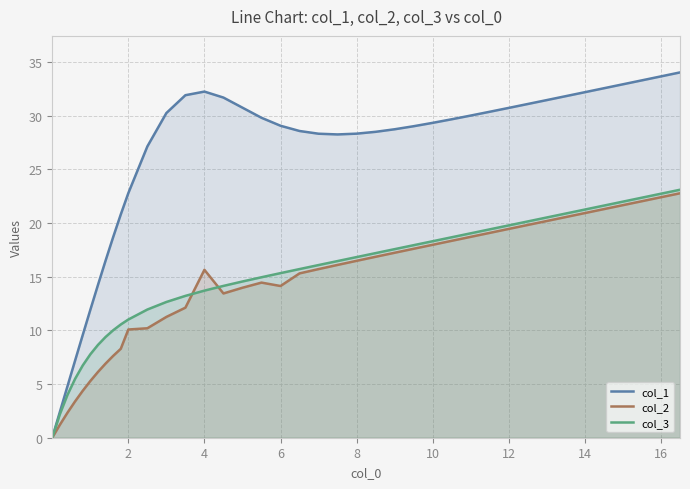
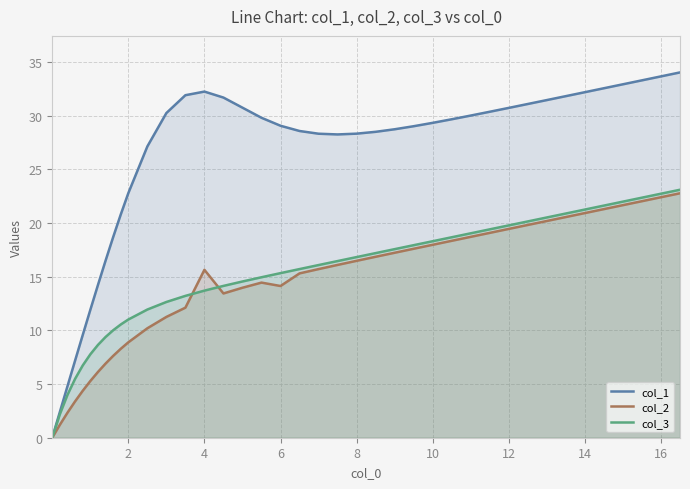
col_2, 2: 10.1 -> 8.9
